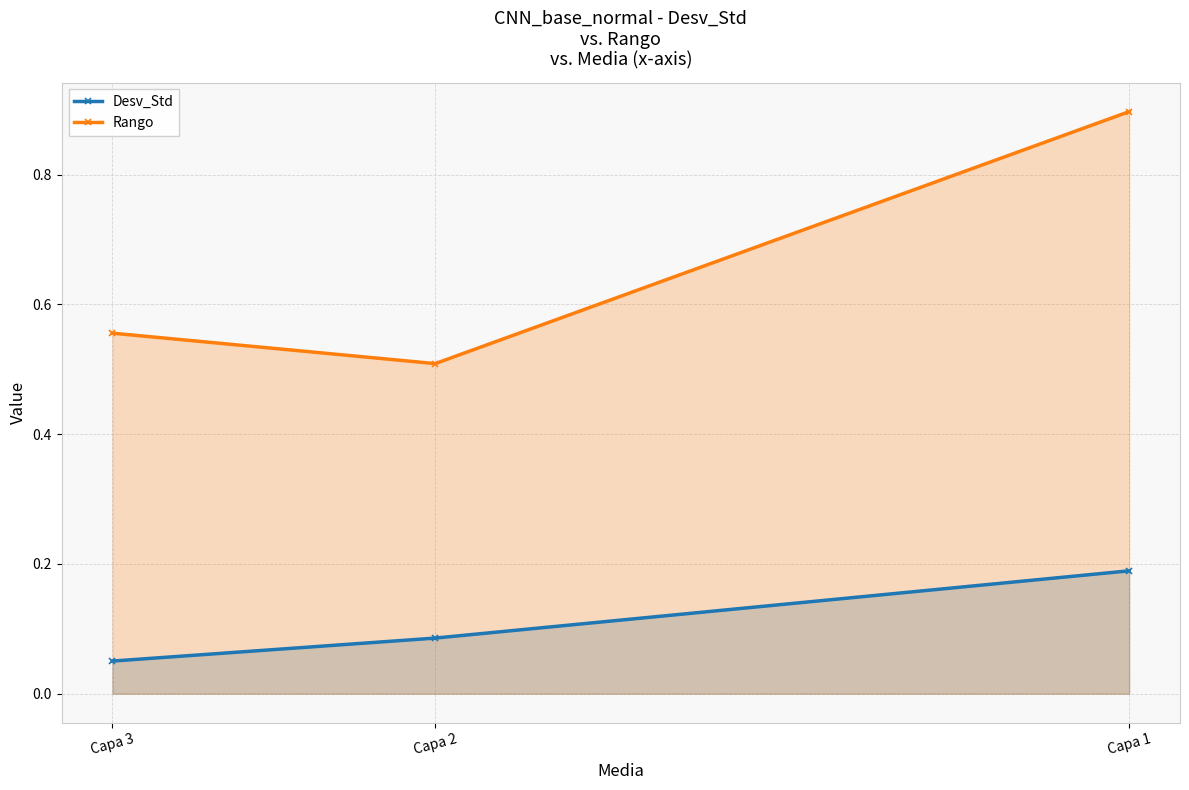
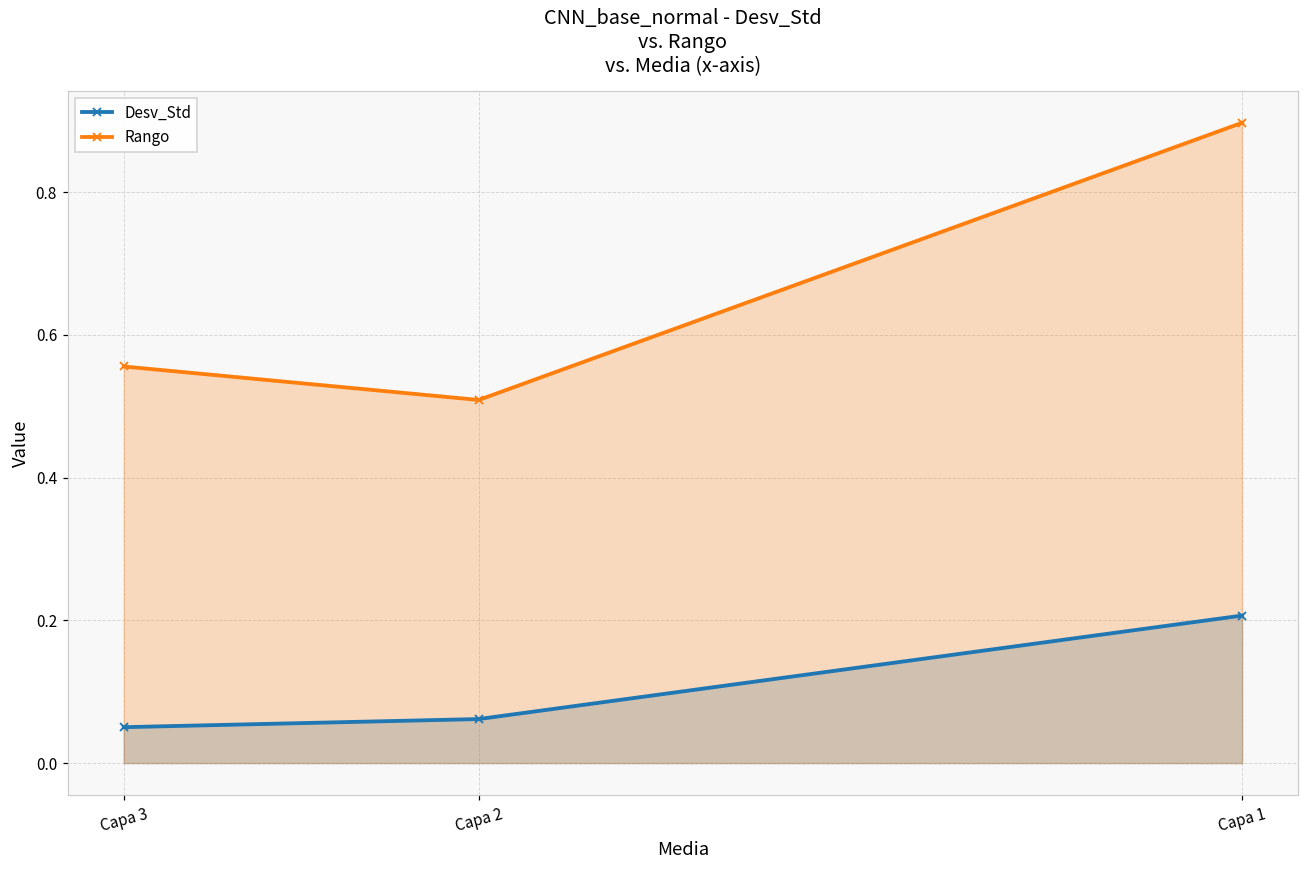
Desv_Std, Capa 2: 0.09 -> 0.06
Desv_Std, Capa 1: 0.19 -> 0.21
